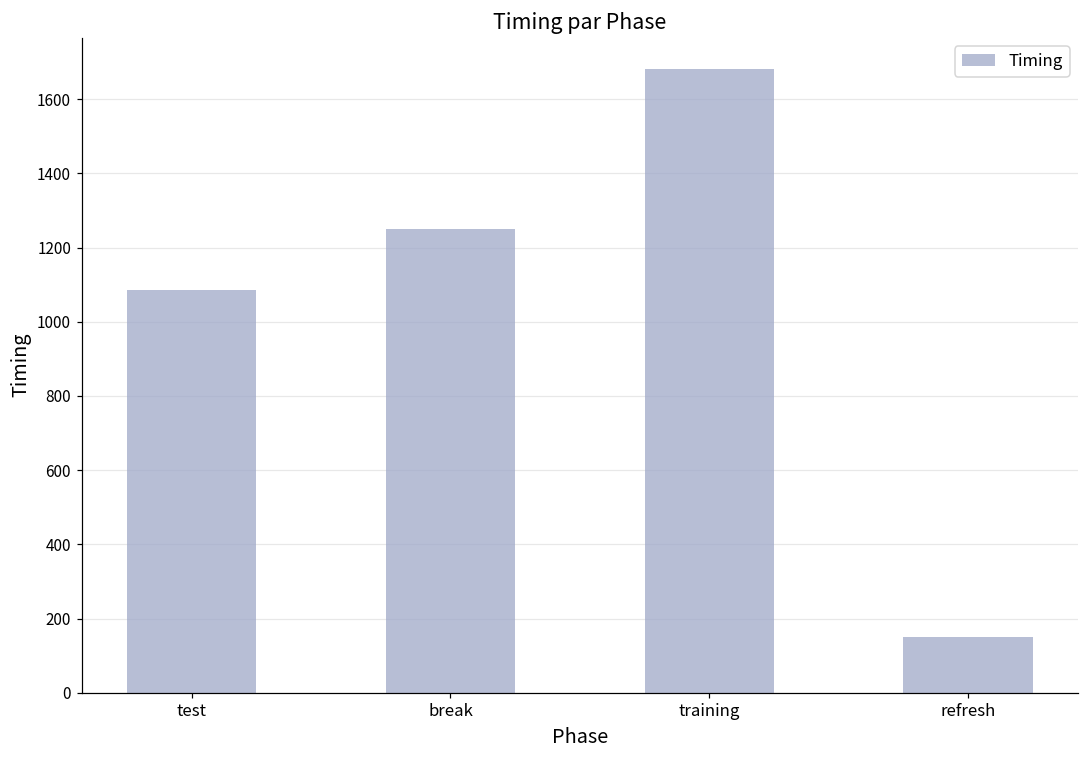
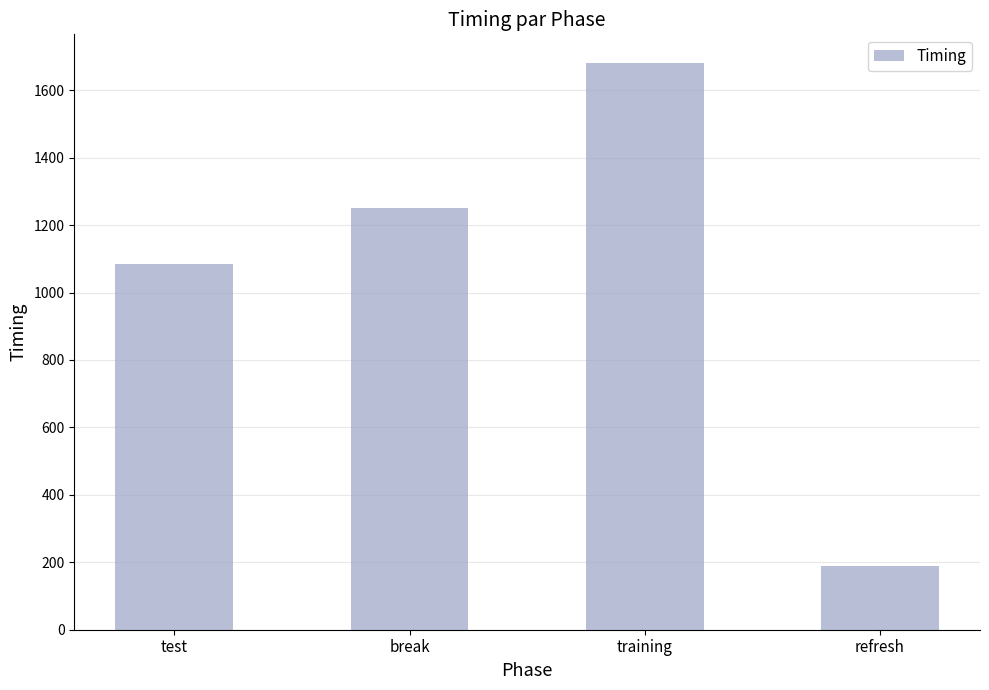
refresh: 150 -> 190
